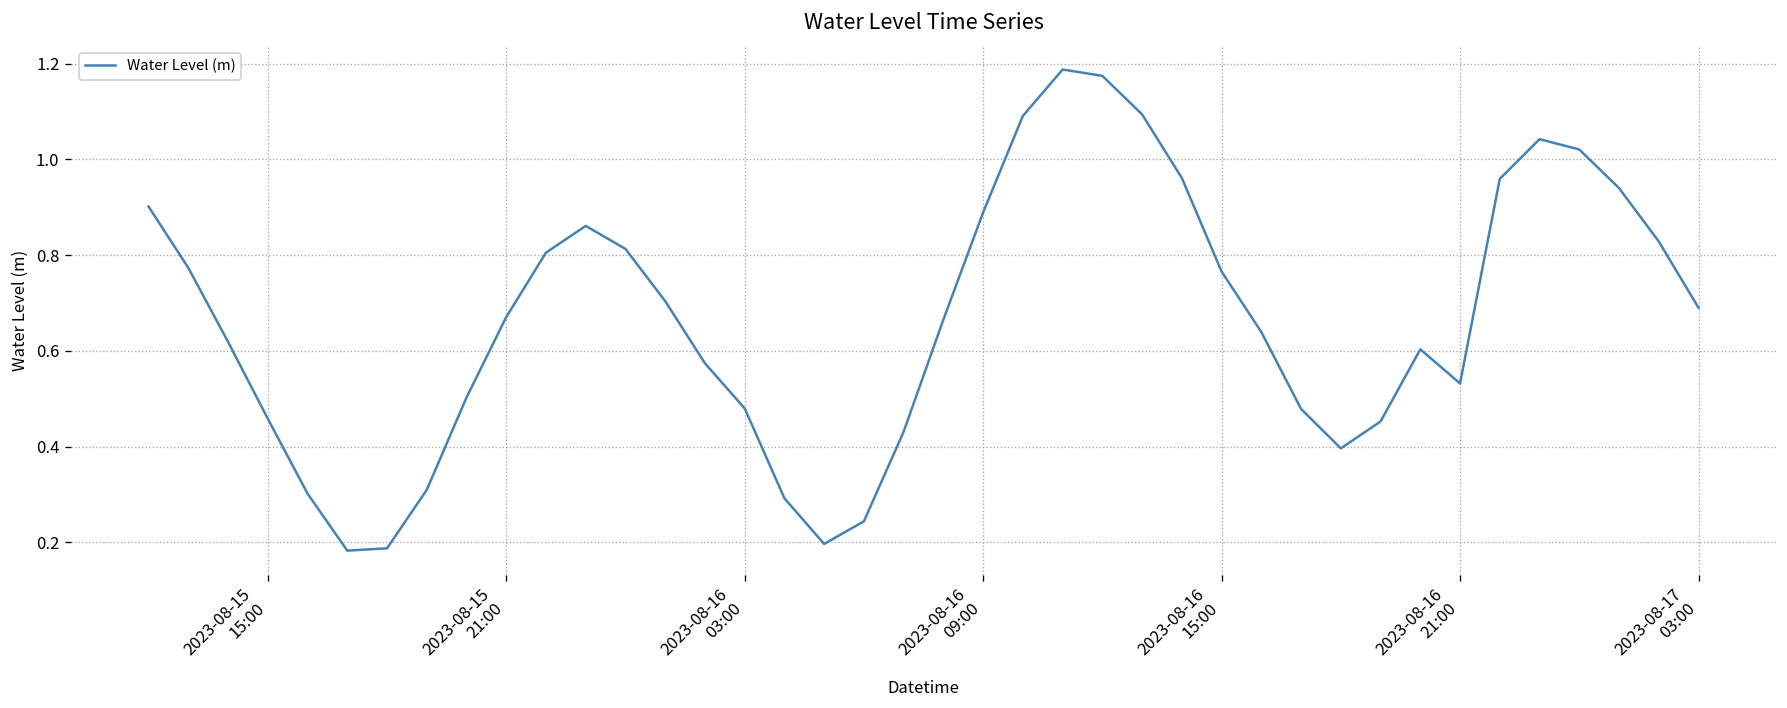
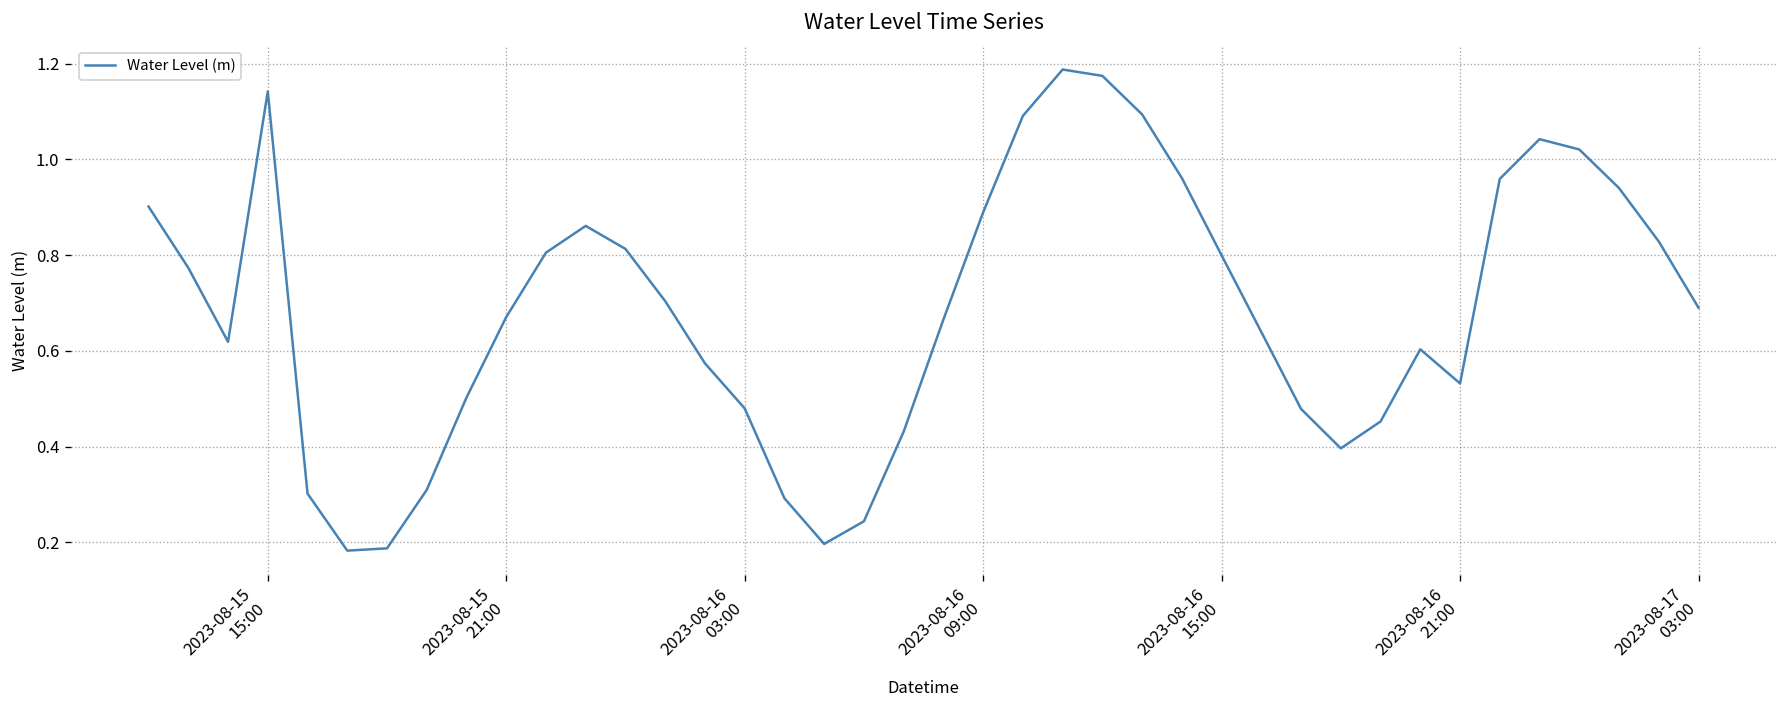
2023-08-15 15:00: 0.46 -> 1.14
2023-08-16 15:00: 0.77 -> 0.80
